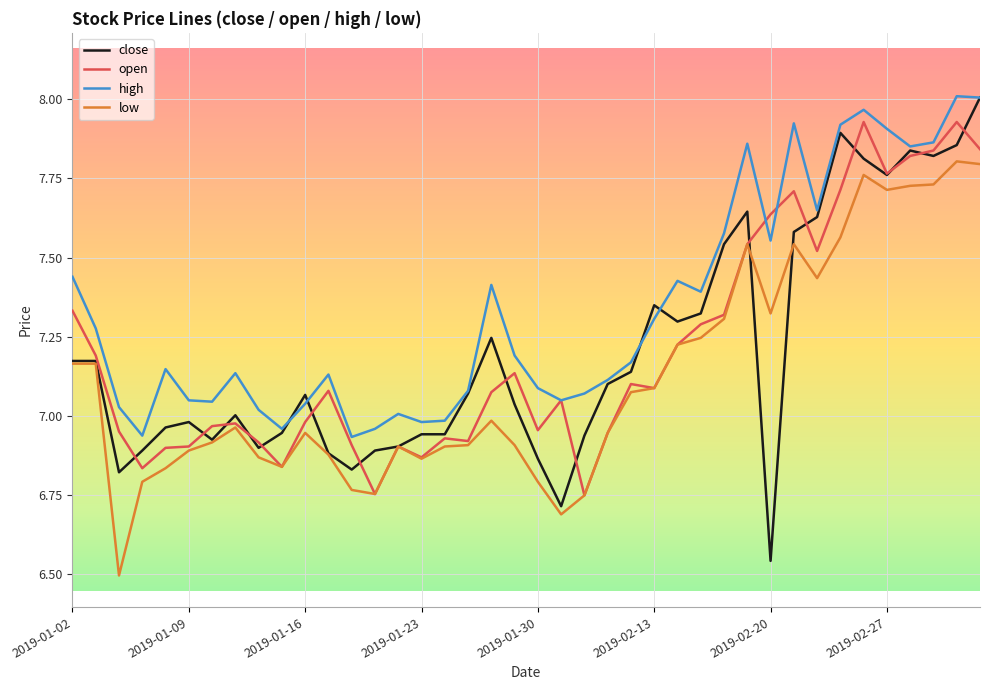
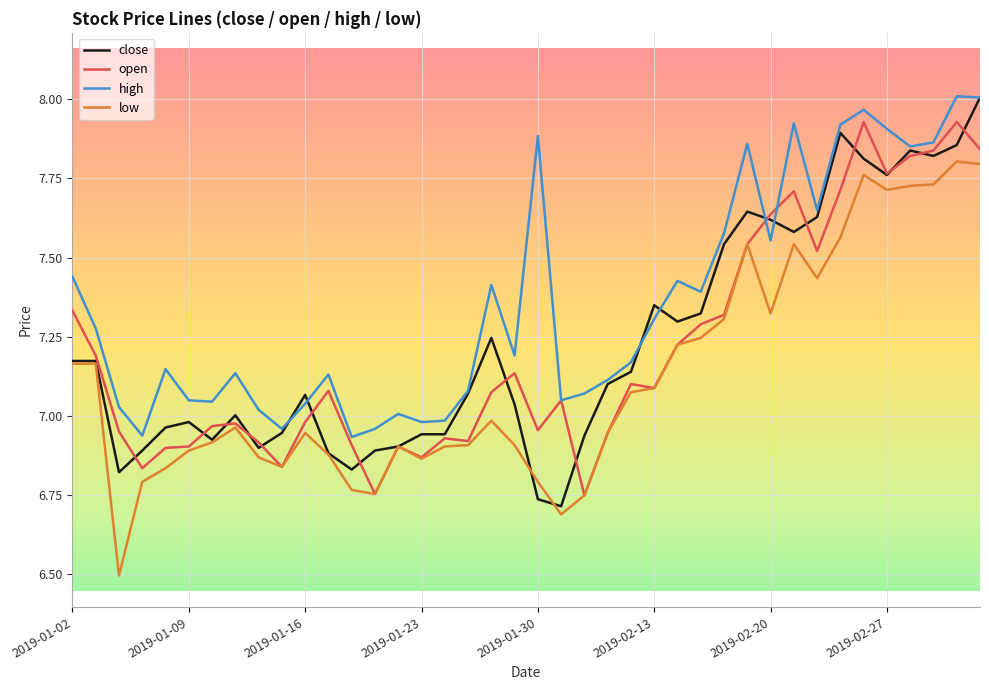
close, 2019-01-30: 6.87 -> 6.74
high, 2019-01-30: 7.09 -> 7.88
close, 2019-02-20: 6.54 -> 7.62
